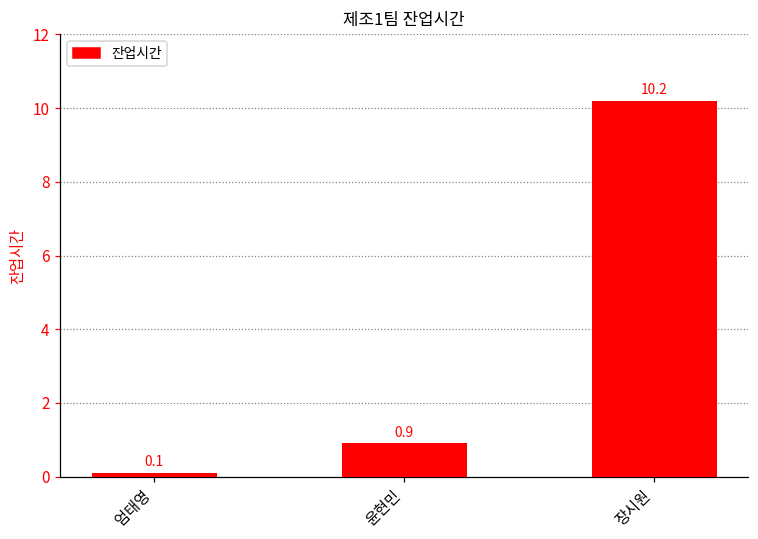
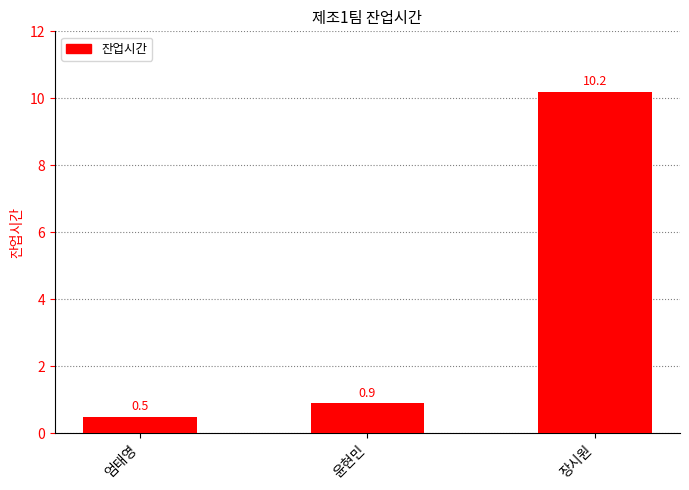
엄태영: 0.1 -> 0.5
